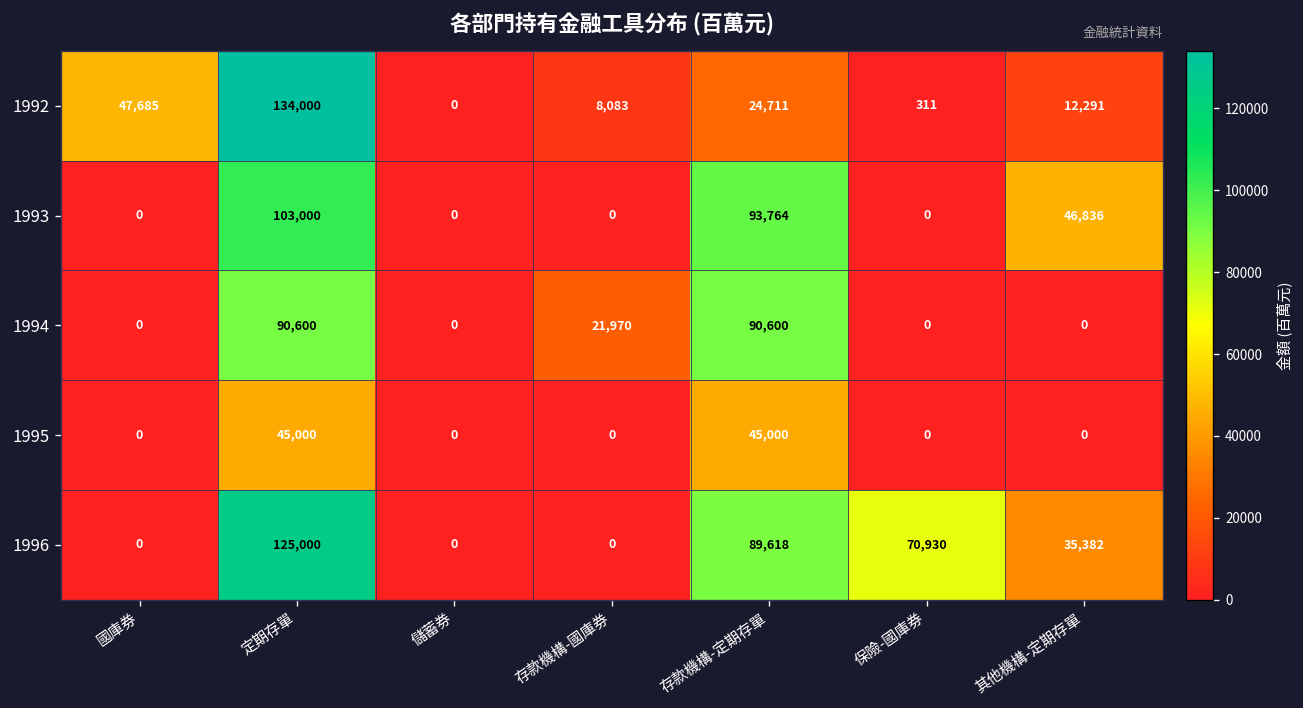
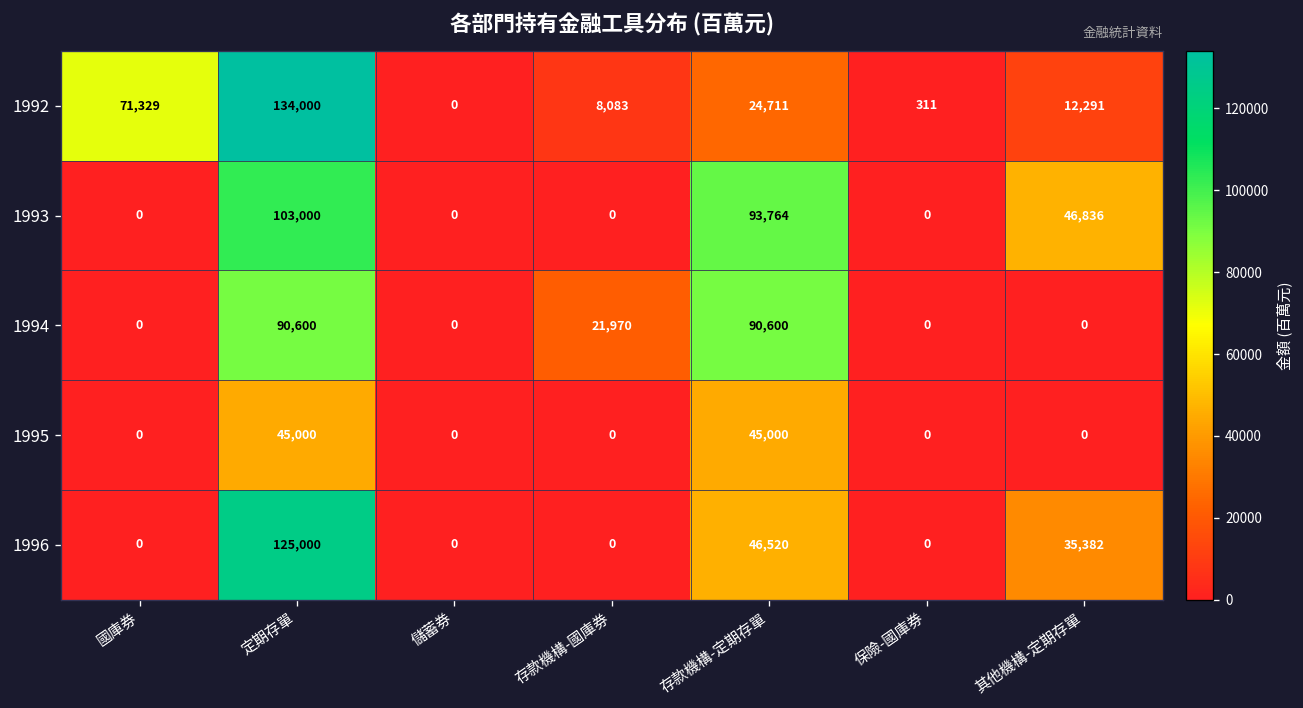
1992, 國庫券: 47,685 -> 71,329
1996, 存款機構-定期存單: 89,618 -> 46,520
1996, 保險-國庫券: 70,930 -> 0
